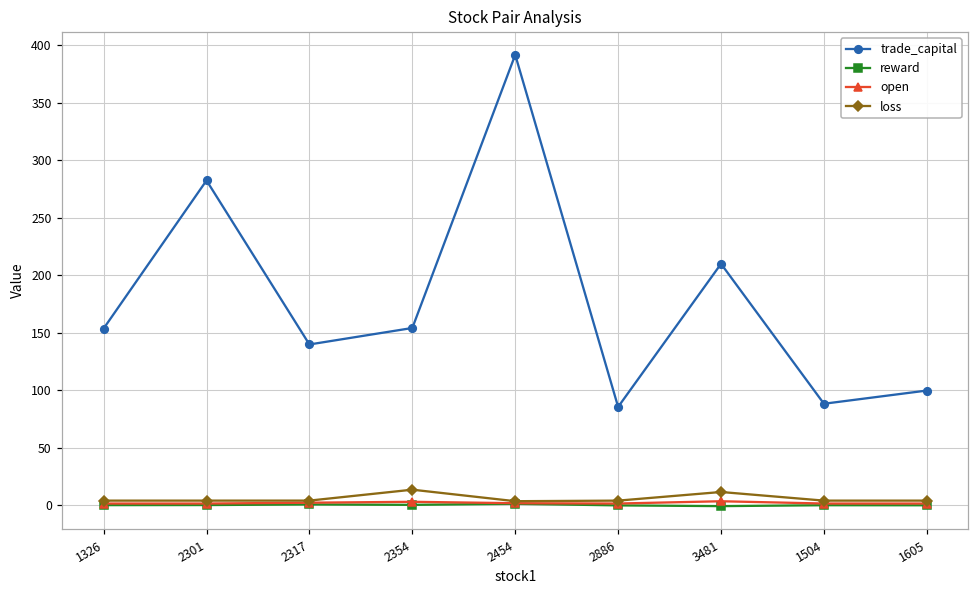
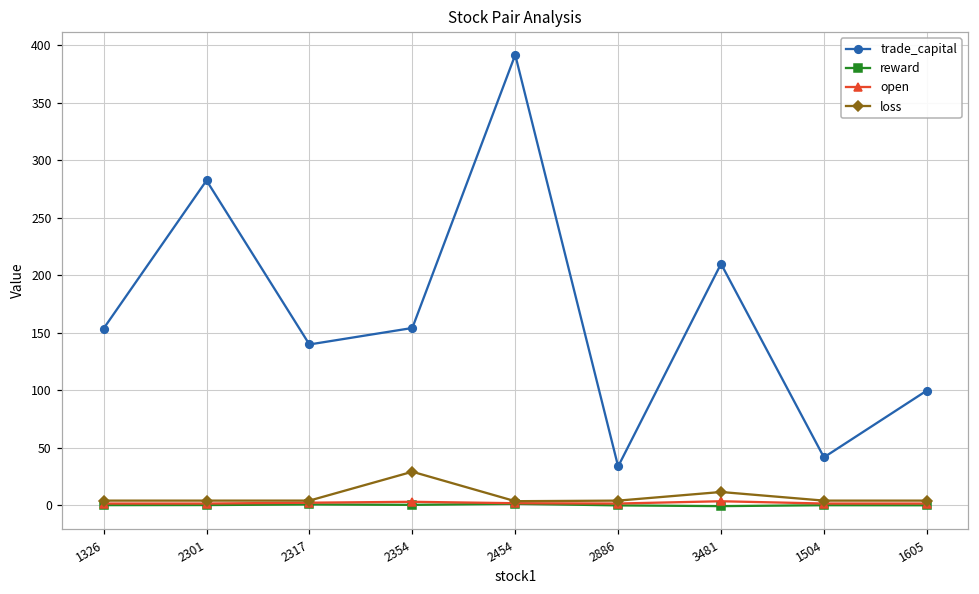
loss, 2354: 14 -> 29
trade_capital, 2886: 86 -> 34
trade_capital, 1504: 88 -> 42
